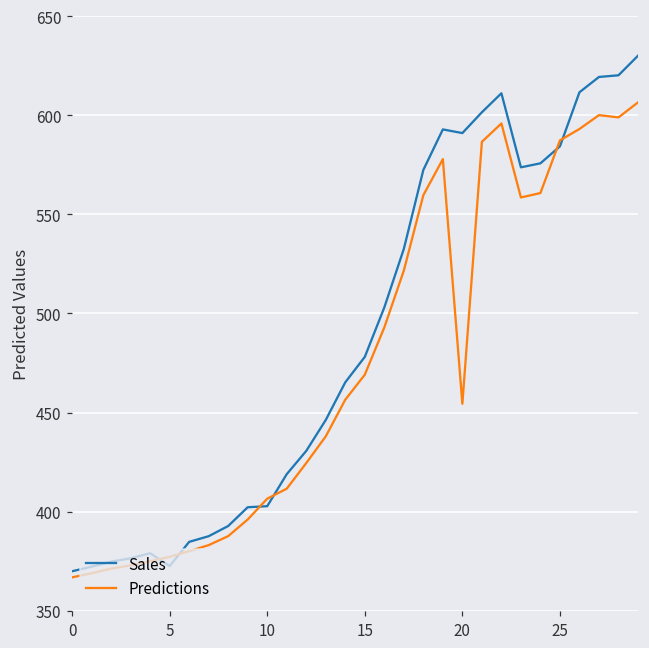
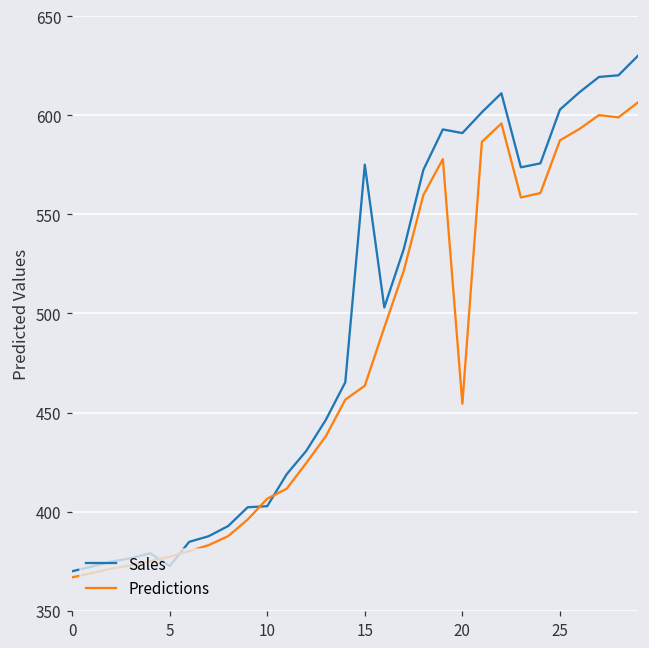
Sales, 15: 478 -> 575
Predictions, 15: 469 -> 464
Sales, 25: 584 -> 603
